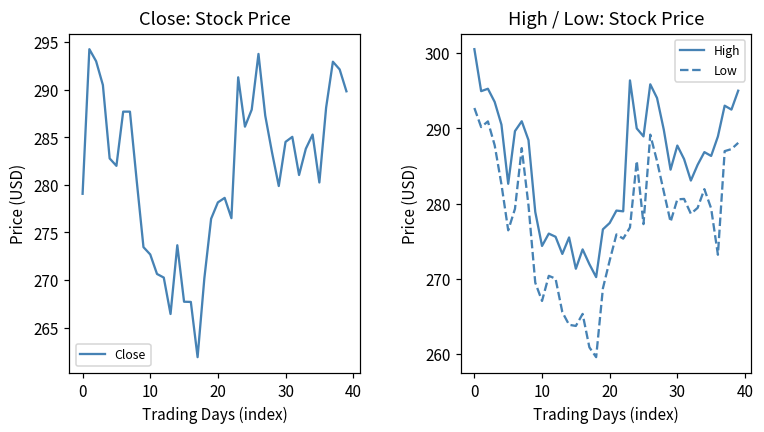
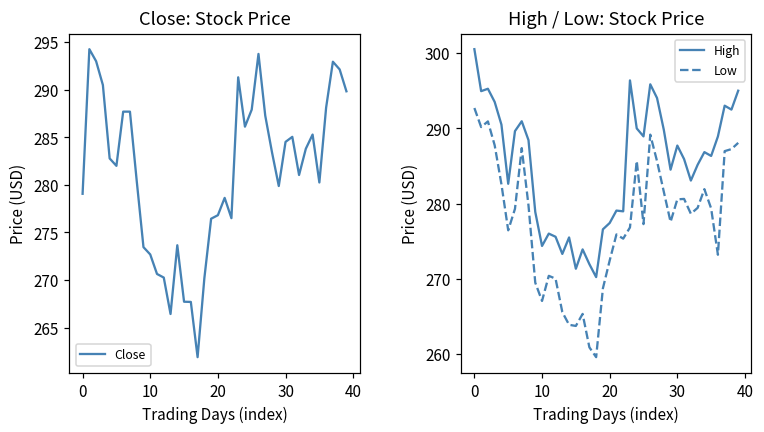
Close: Stock Price, 20: 278 -> 277
